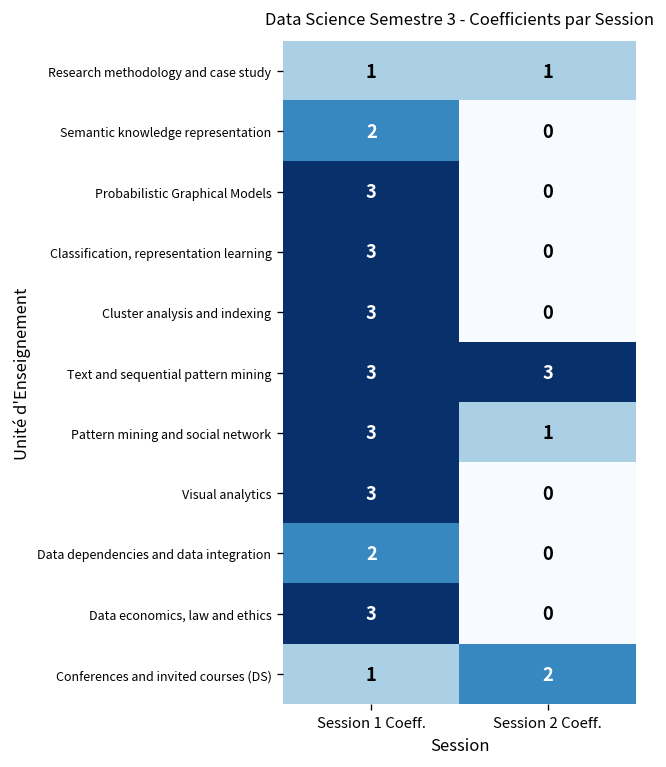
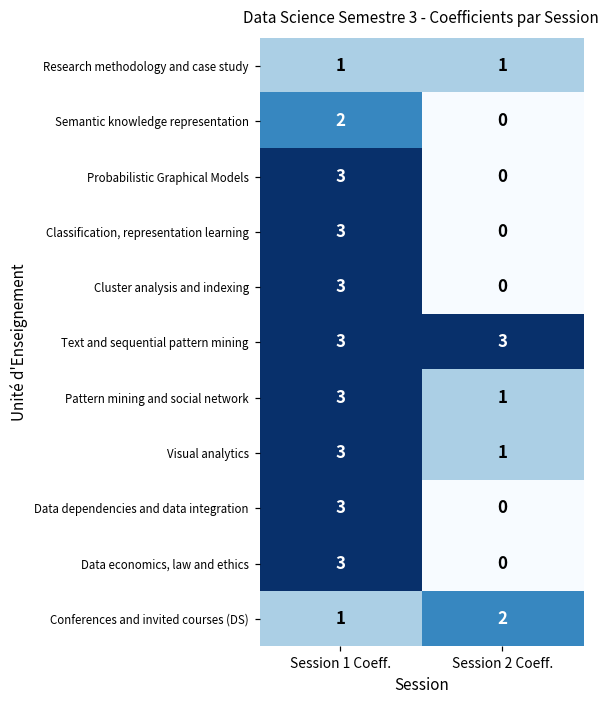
Visual analytics, Session 2 Coeff.: 0 -> 1
Data dependencies and data integration, Session 1 Coeff.: 2 -> 3
